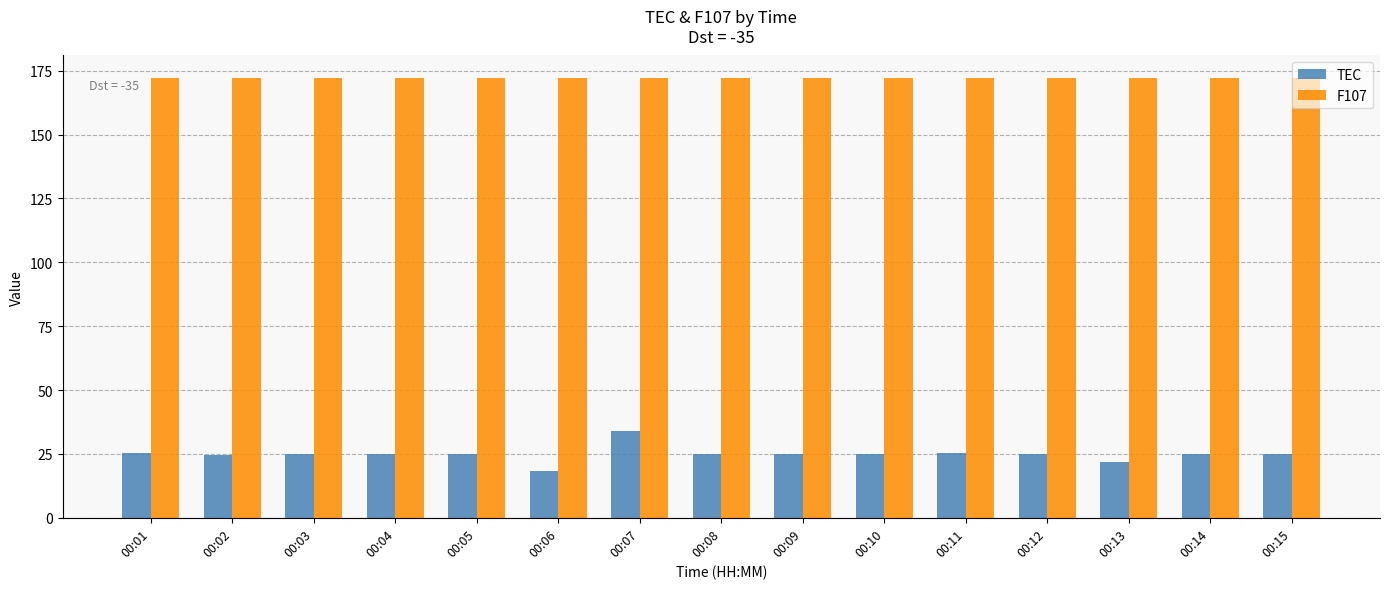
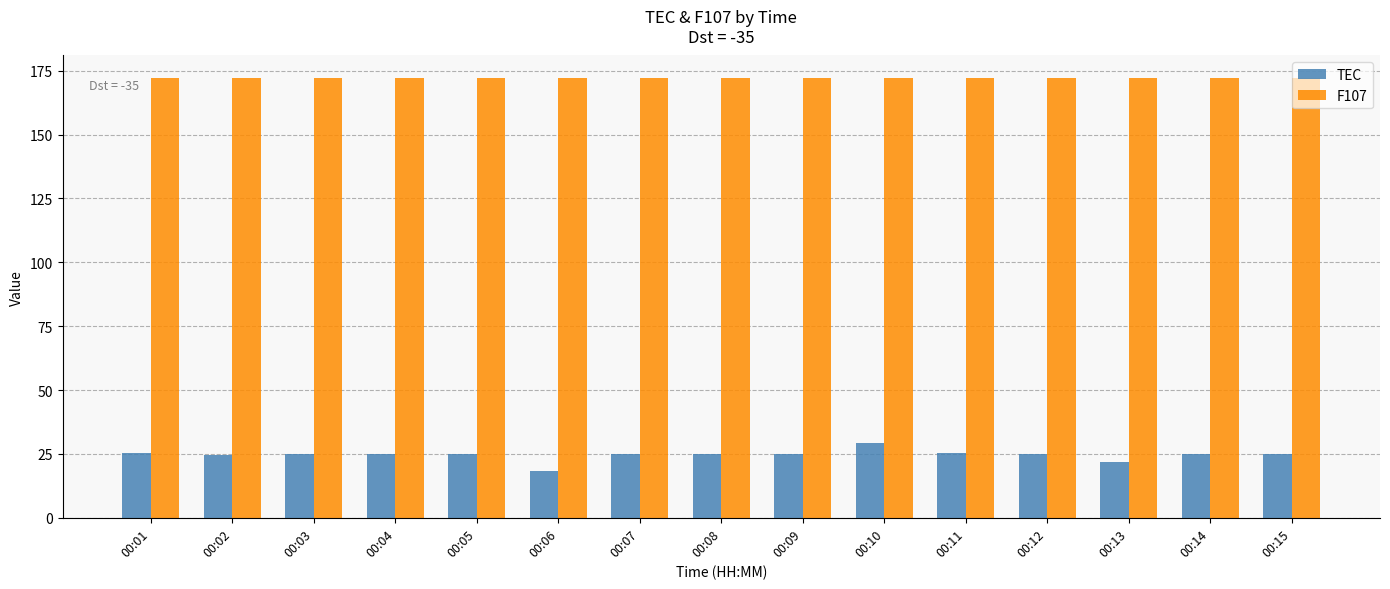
TEC, 00:07: 34 -> 25
TEC, 00:10: 25 -> 29
